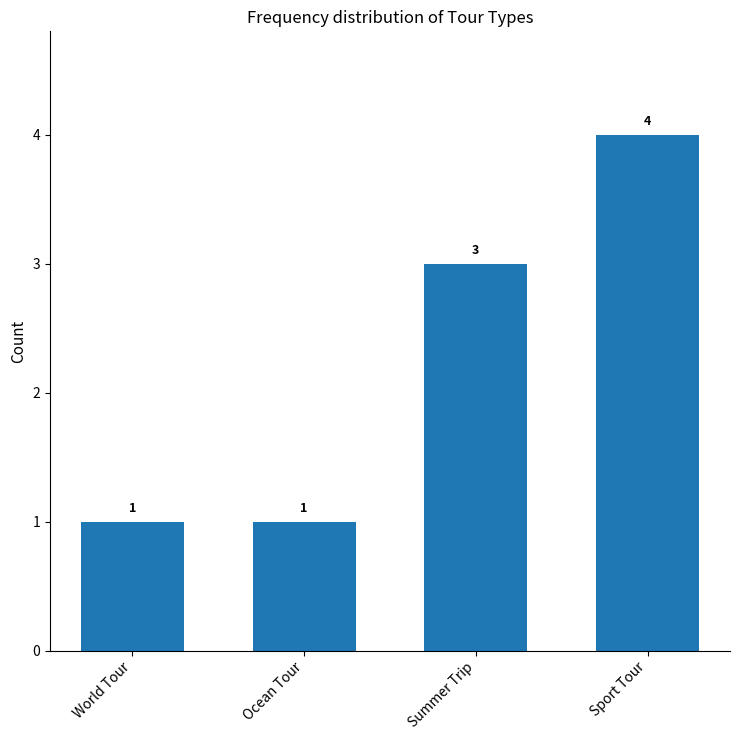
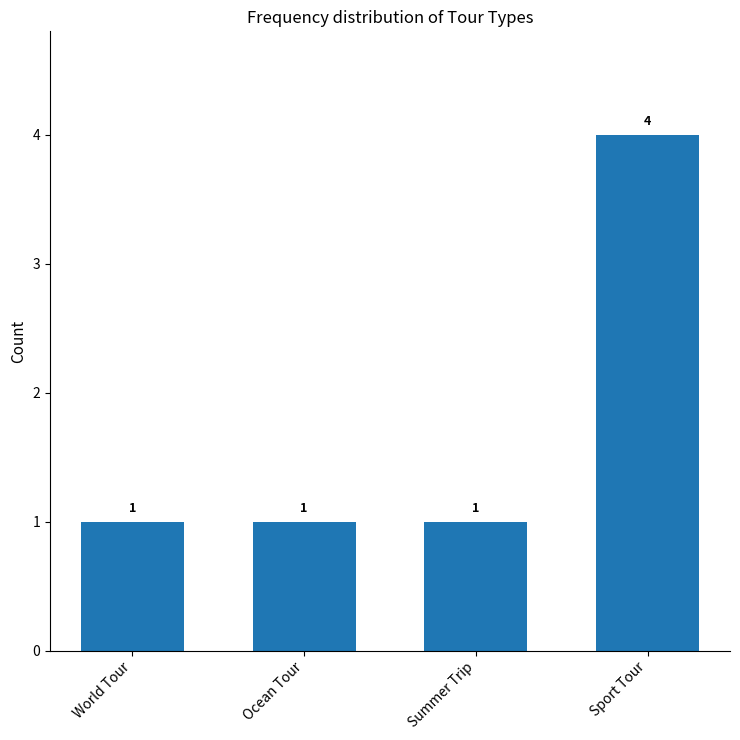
Summer Trip: 3 -> 1
